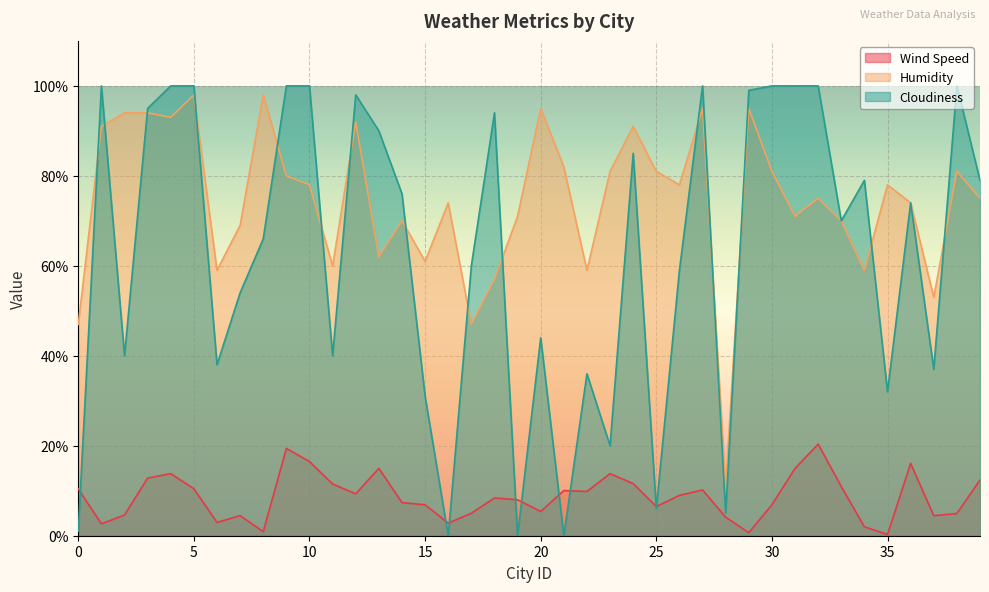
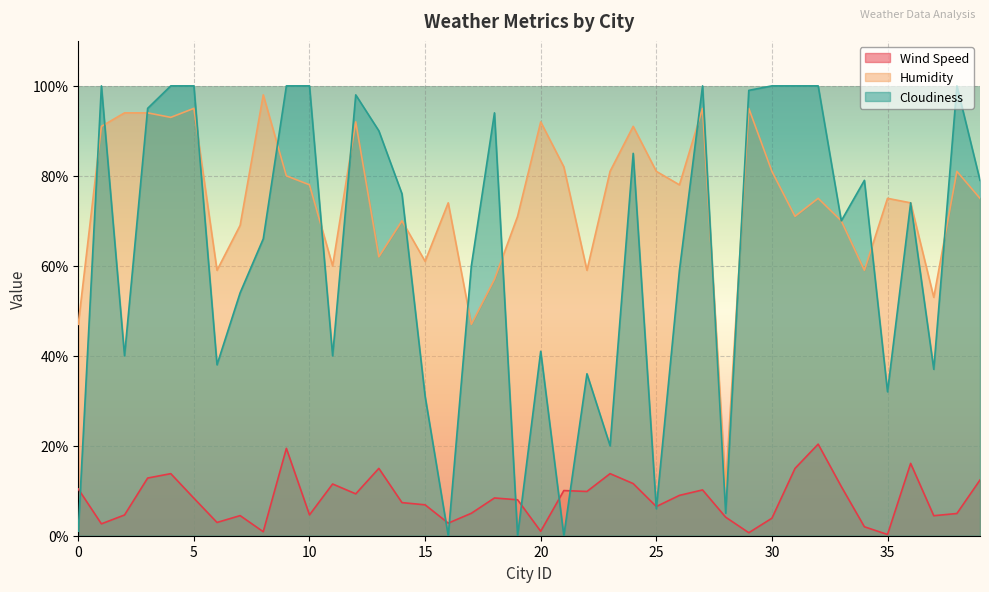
Wind Speed, 5: 10% -> 8%
Humidity, 5: 98% -> 95%
Wind Speed, 10: 16% -> 5%
Wind Speed, 20: 5% -> 1%
Humidity, 20: 95% -> 92%
Cloudiness, 20: 44% -> 41%
Wind Speed, 30: 7% -> 4%
Humidity, 35: 78% -> 75%
